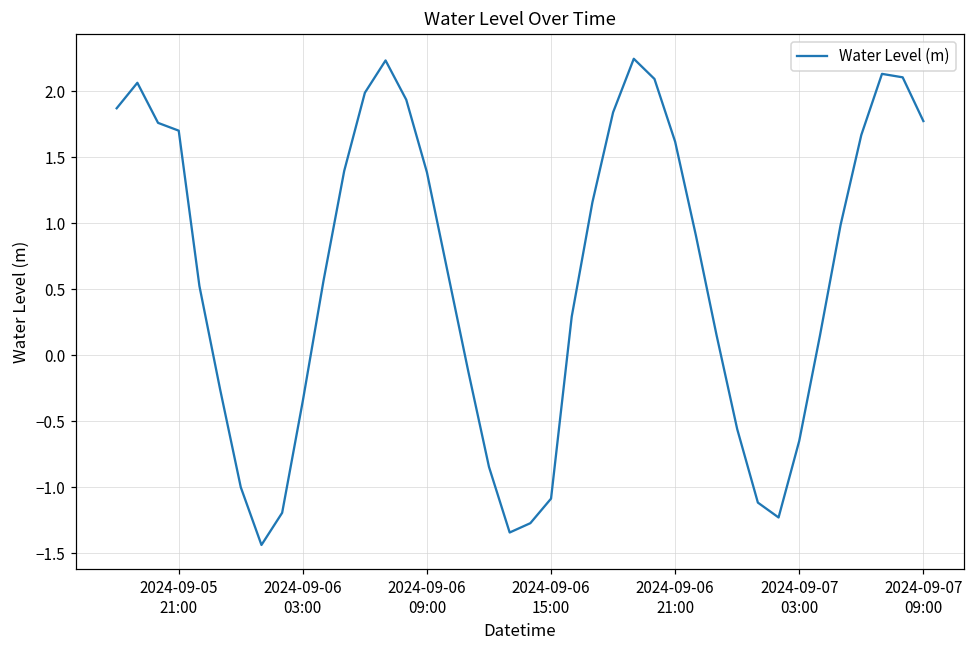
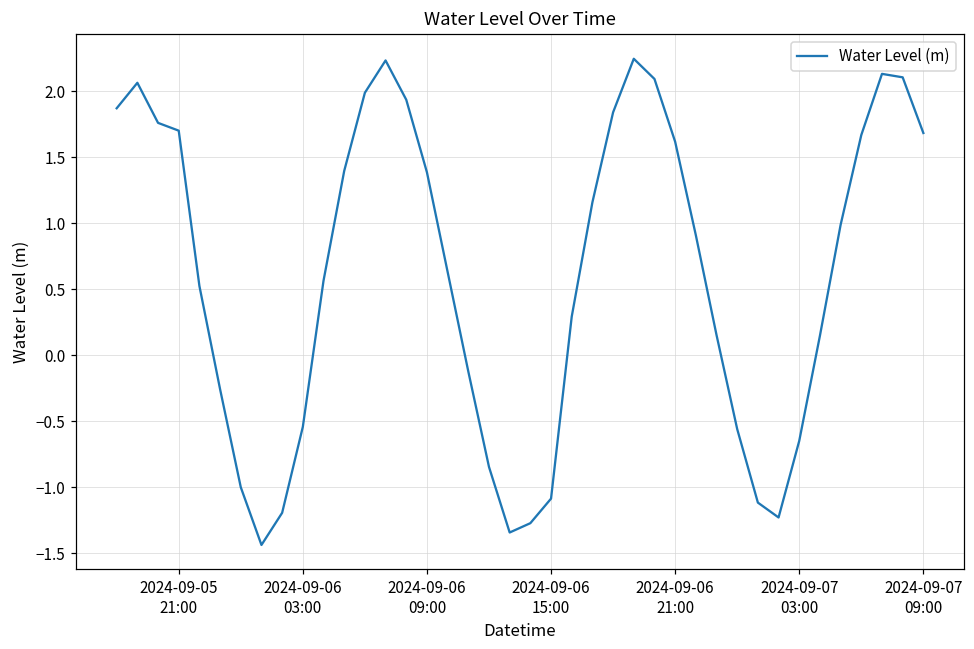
2024-09-06 03:00: -0.34 -> -0.54
2024-09-07 09:00: 1.77 -> 1.68
